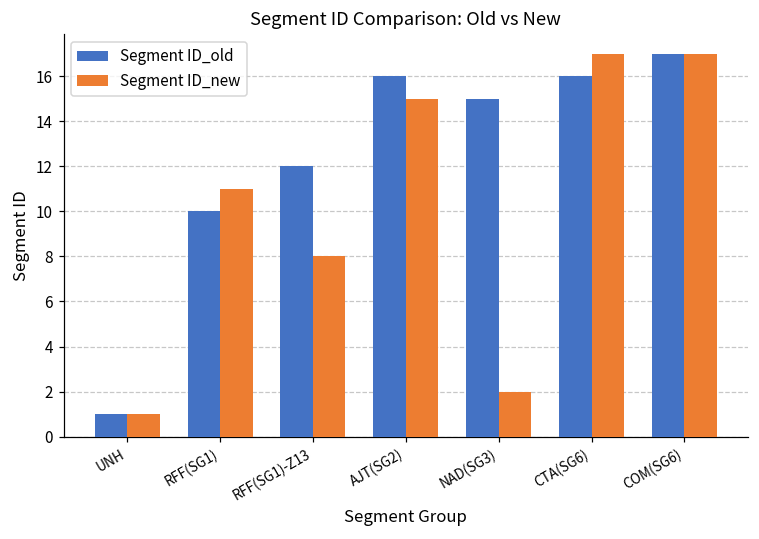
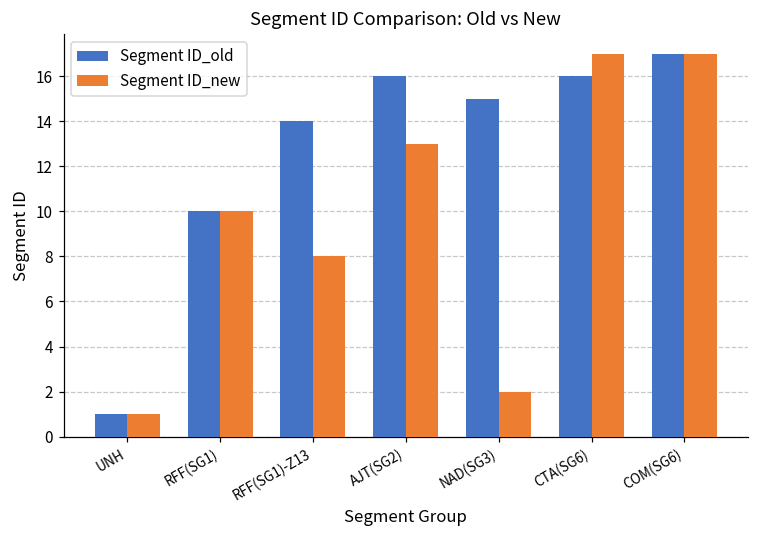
Segment ID_new, RFF(SG1): 11 -> 10
Segment ID_old, RFF(SG1)-Z13: 12 -> 14
Segment ID_new, AJT(SG2): 15 -> 13
